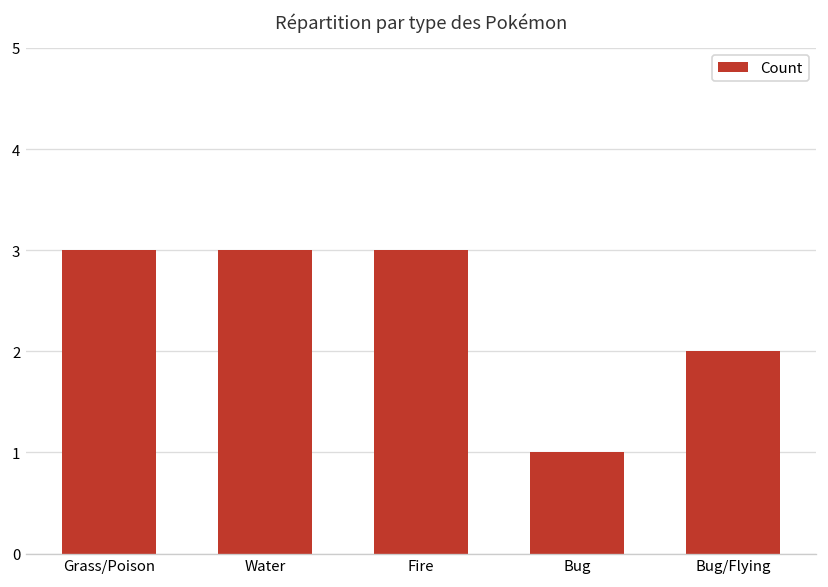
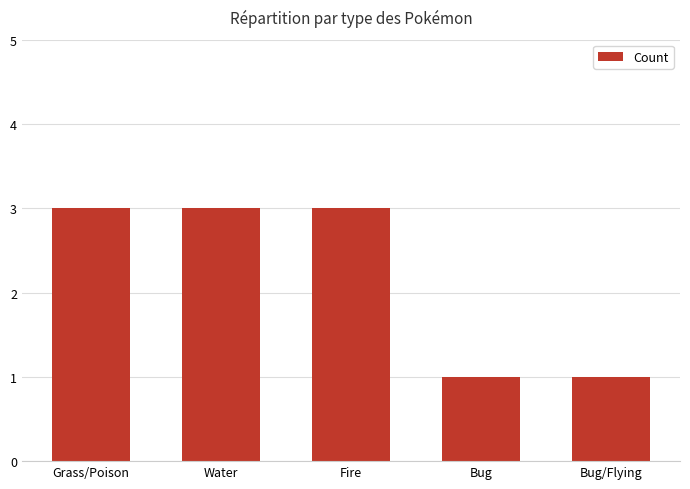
Bug/Flying: 2 -> 1
